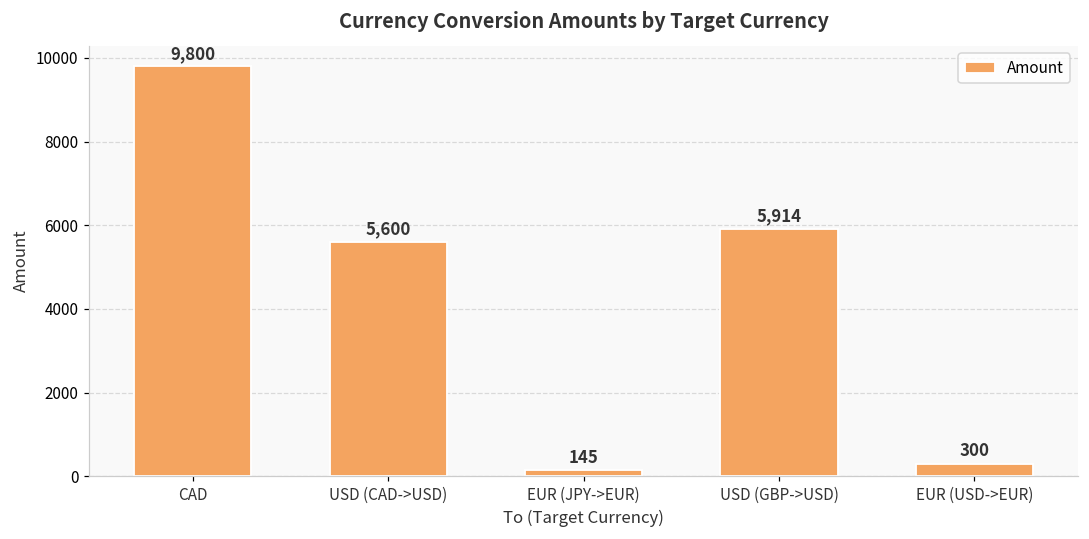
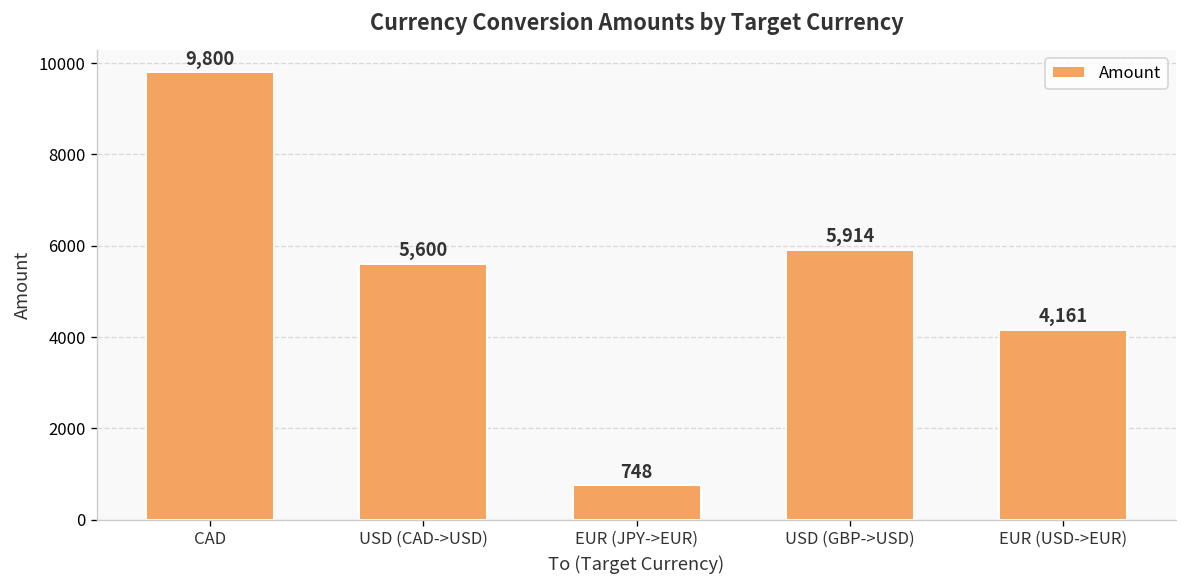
EUR (JPY->EUR): 145 -> 748
EUR (USD->EUR): 300 -> 4,161
